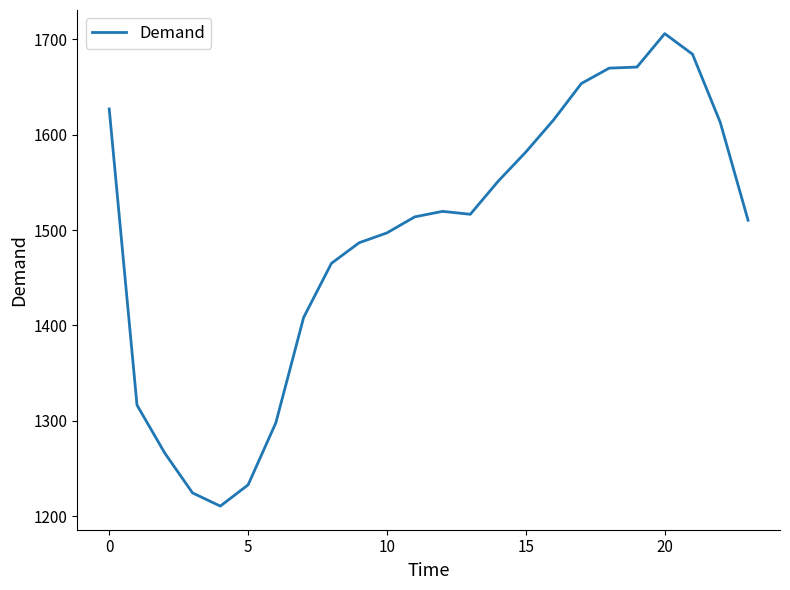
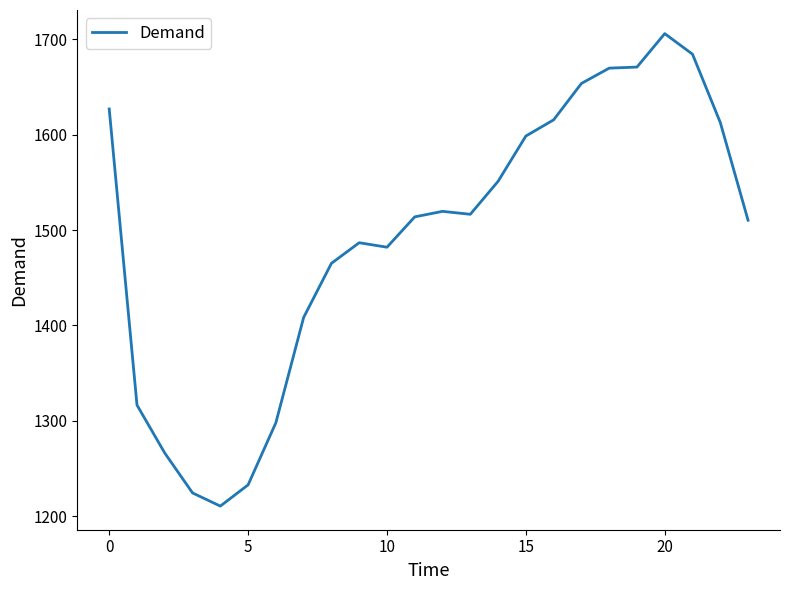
10: 1500 -> 1480
15: 1580 -> 1600
